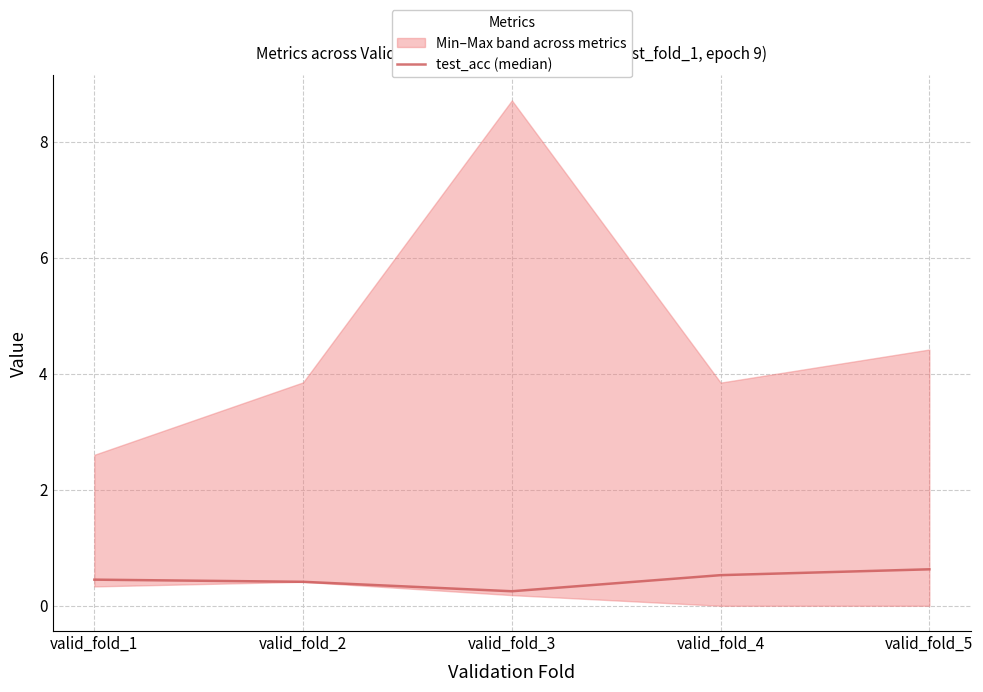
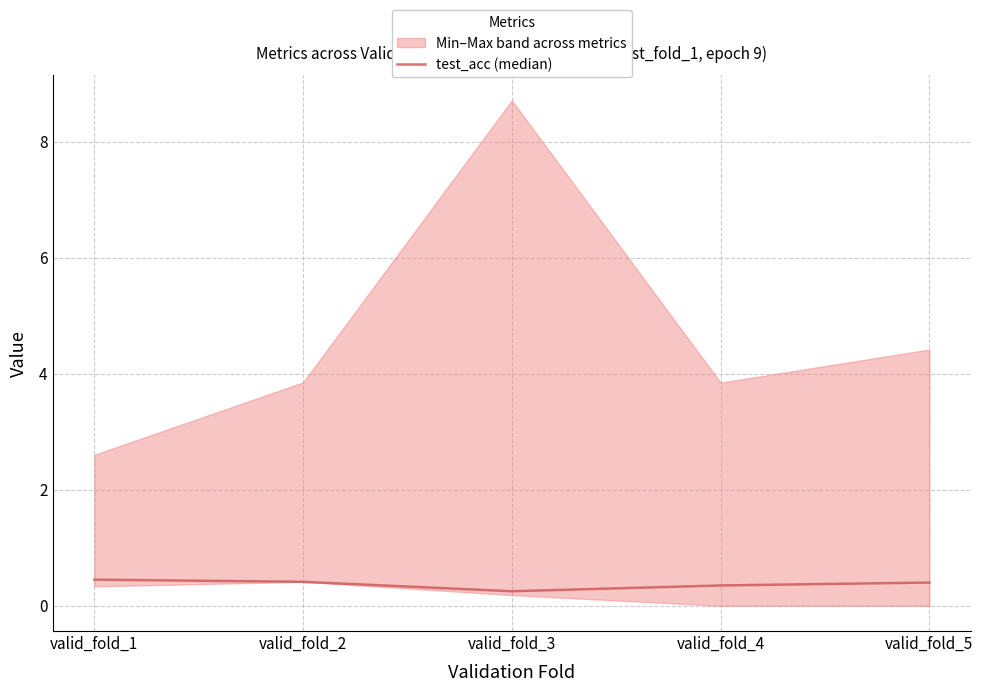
test_acc (median), valid_fold_4: 0.5 -> 0.3
test_acc (median), valid_fold_5: 0.6 -> 0.4
